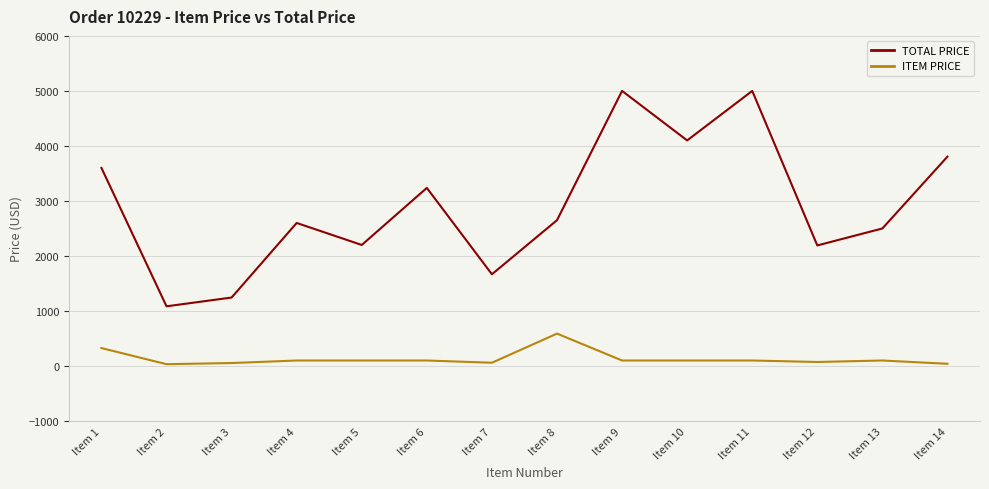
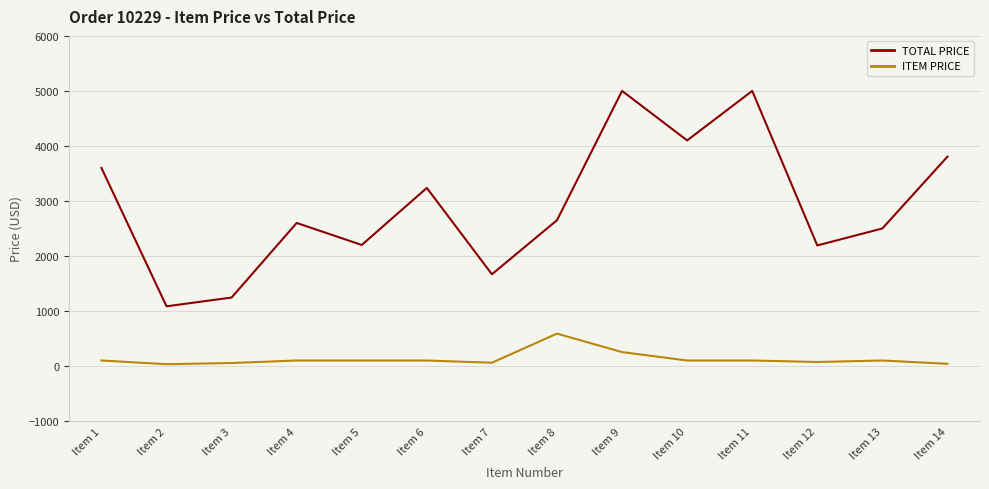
ITEM PRICE, Item 1: 300 -> 100
ITEM PRICE, Item 9: 100 -> 300
